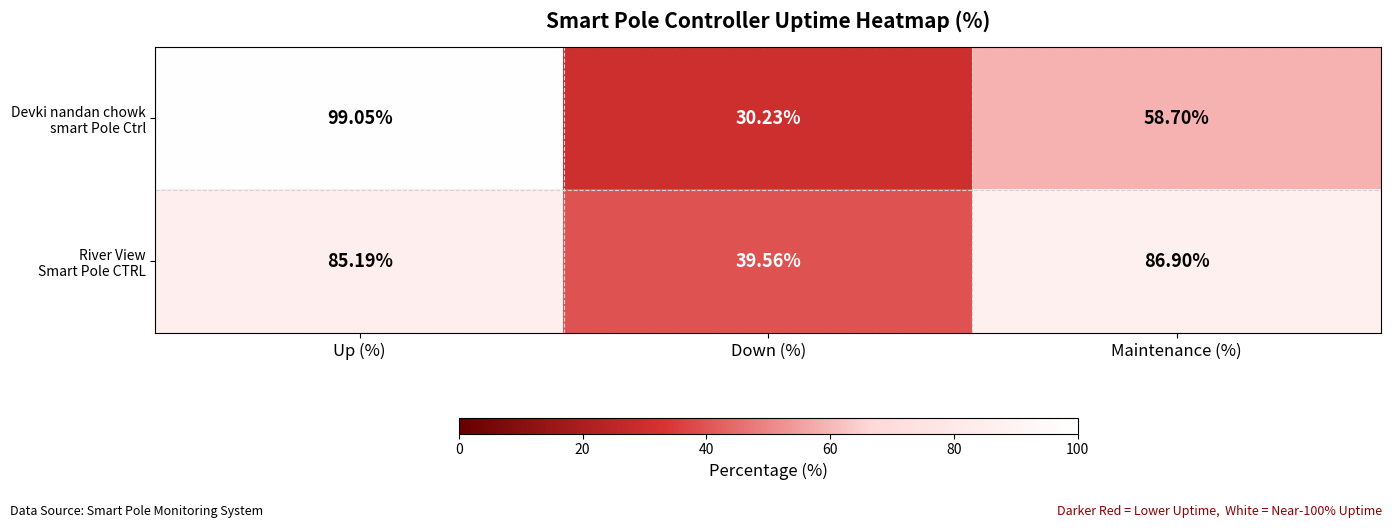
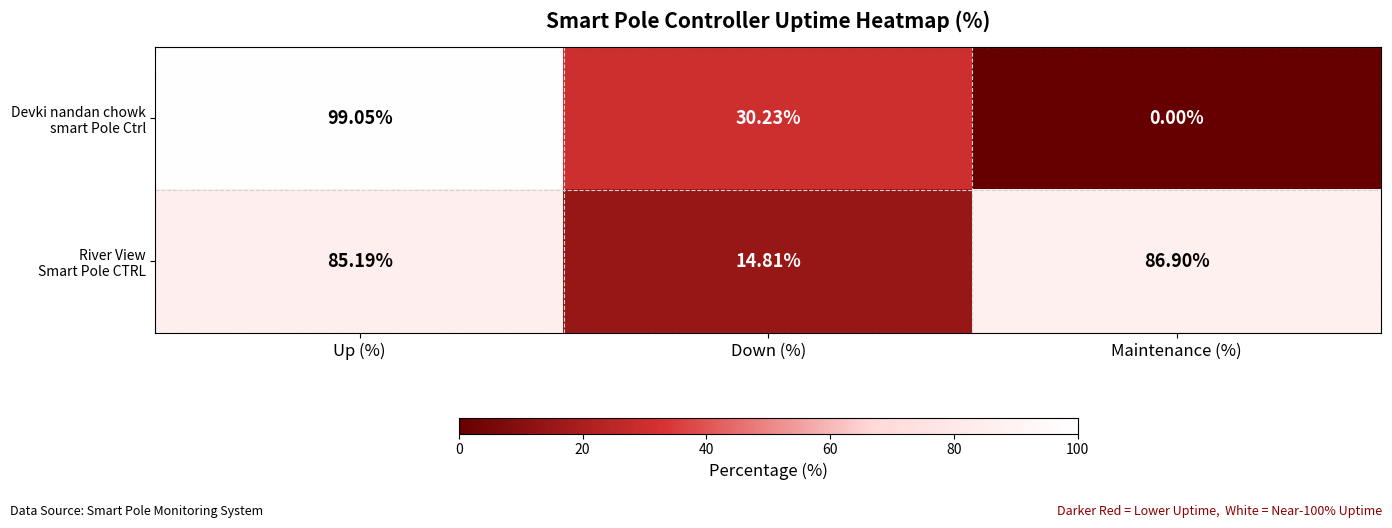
Devki nandan chowk smart Pole Ctrl, Maintenance (%): 58.70% -> 0.00%
River View Smart Pole CTRL, Down (%): 39.56% -> 14.81%
